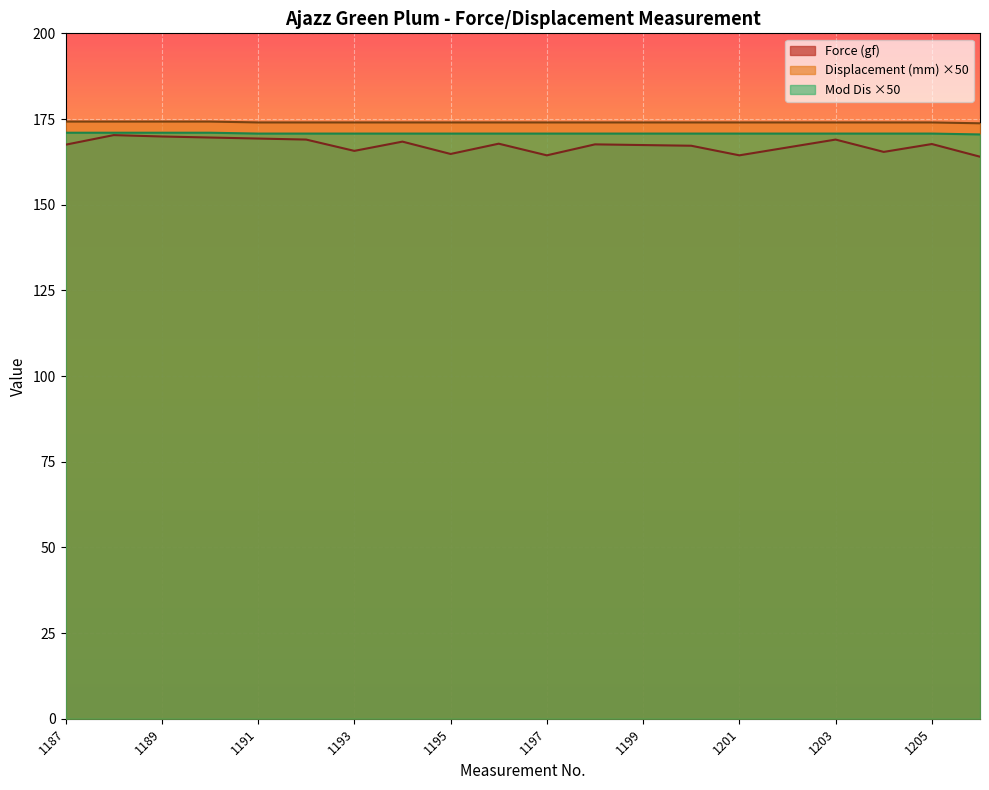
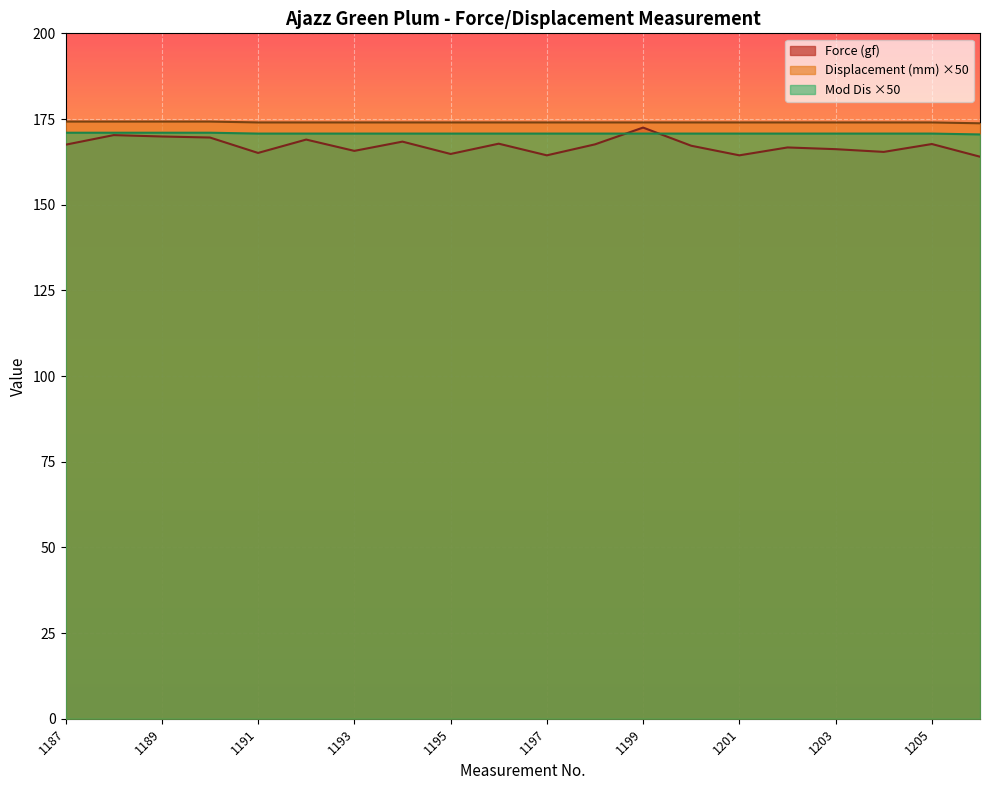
Force (gf), 1191: 169 -> 165
Force (gf), 1199: 167 -> 173
Force (gf), 1203: 169 -> 166
